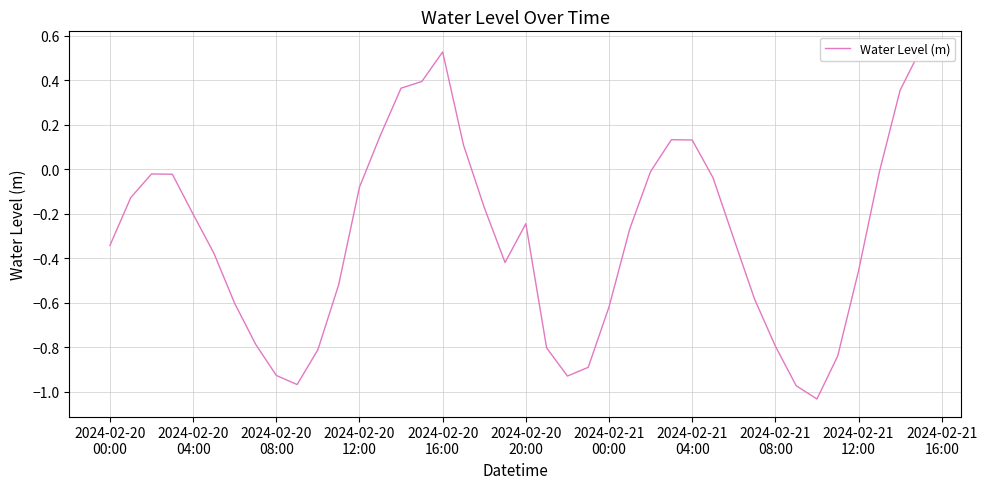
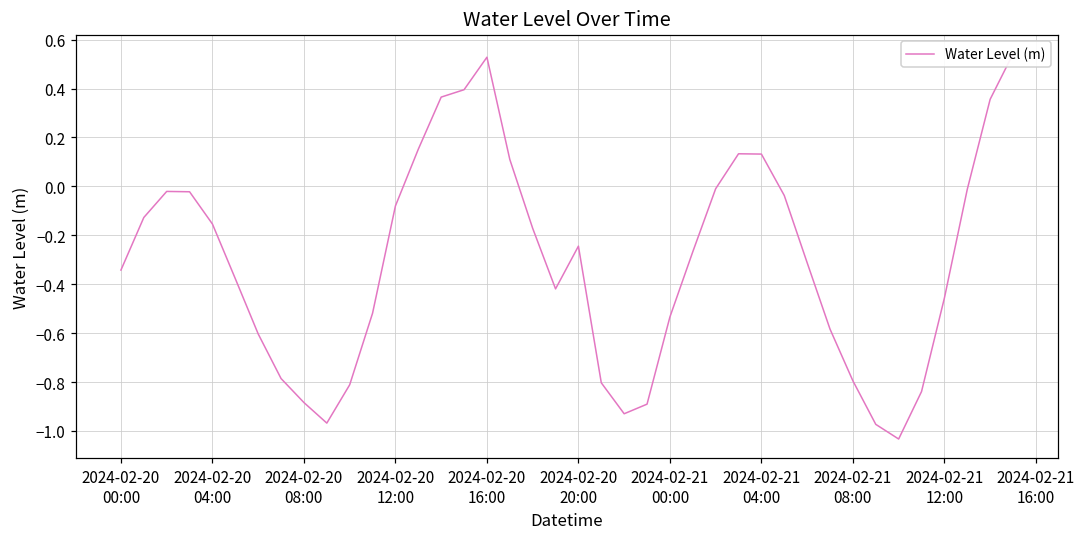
2024-02-20 04:00: -0.20 -> -0.15
2024-02-20 08:00: -0.93 -> -0.88
2024-02-21 00:00: -0.62 -> -0.53
